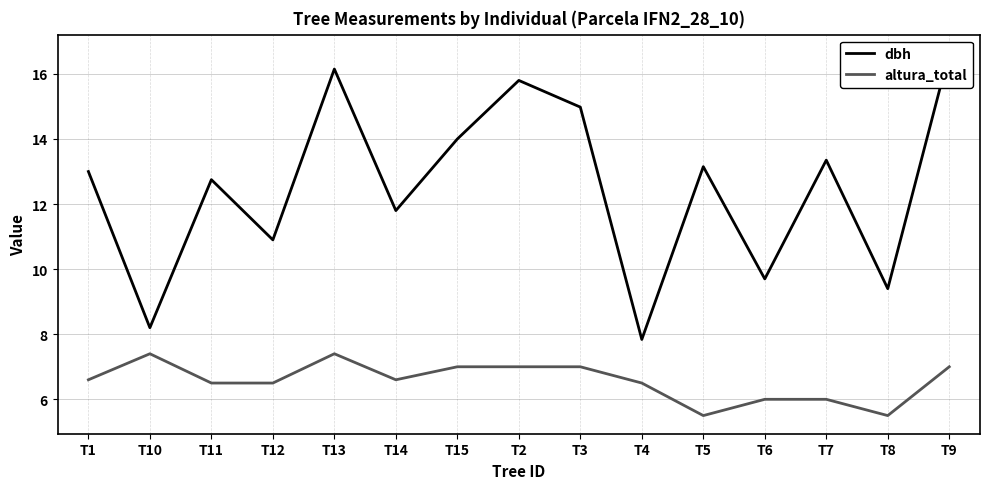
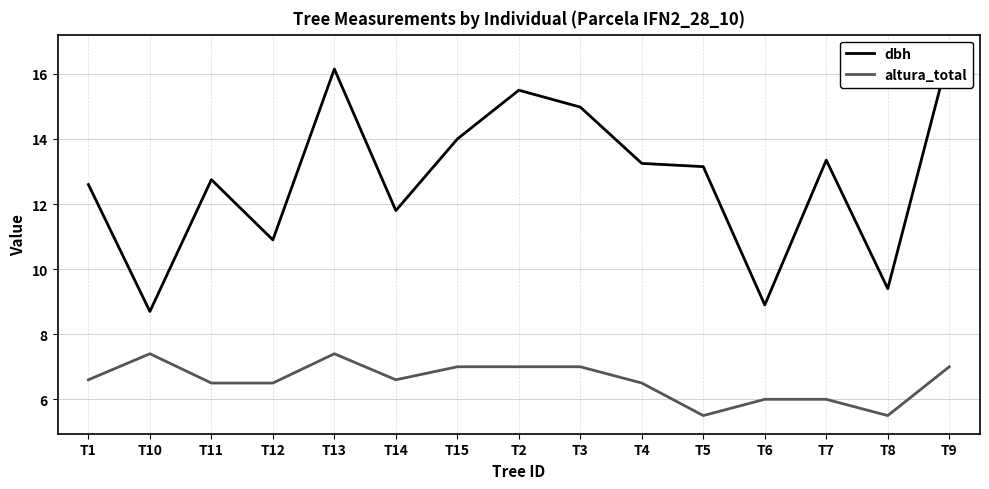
dbh, T1: 13.0 -> 12.6
dbh, T10: 8.2 -> 8.7
dbh, T2: 15.8 -> 15.5
dbh, T4: 7.8 -> 13.3
dbh, T6: 9.7 -> 8.9
